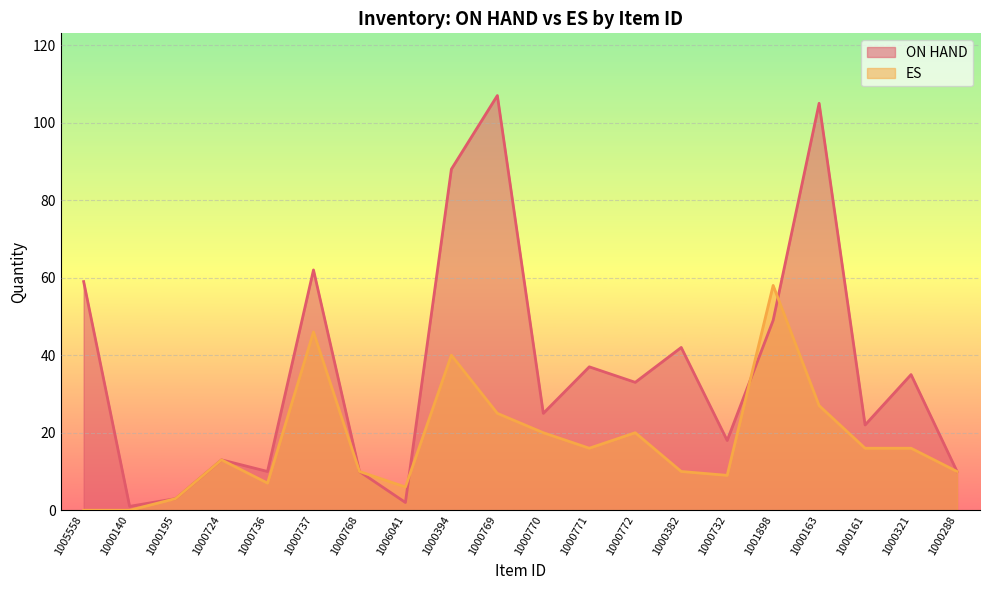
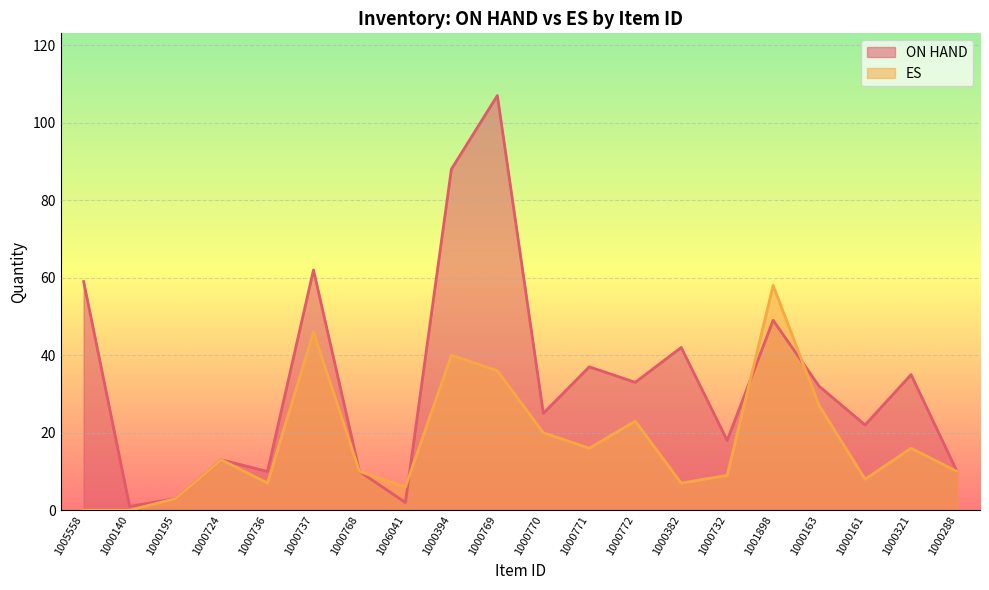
ES, 1000769: 25 -> 36
ES, 1000772: 20 -> 23
ES, 1000382: 10 -> 7
ON HAND, 1000163: 105 -> 32
ES, 1000161: 16 -> 8
